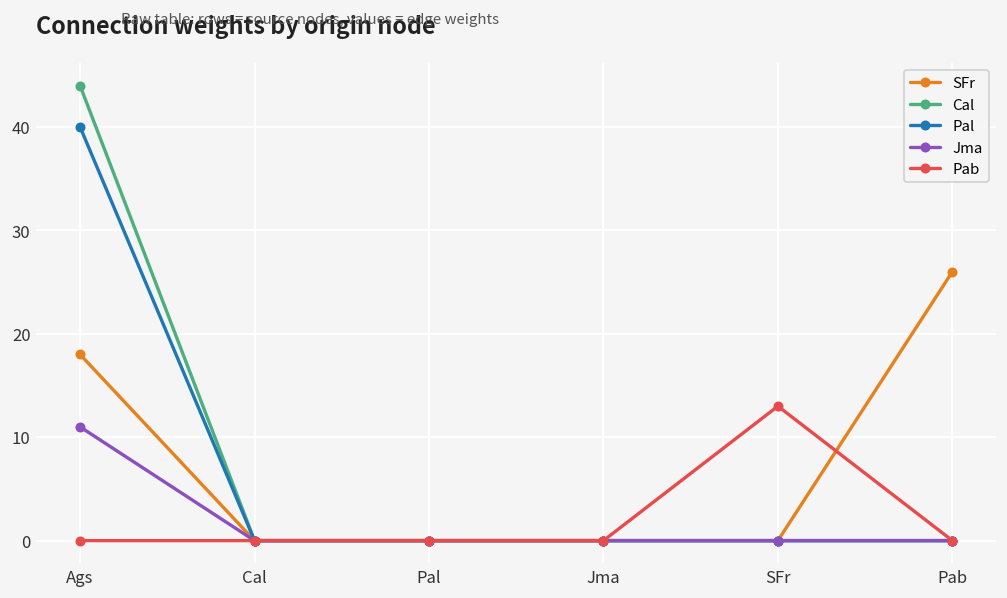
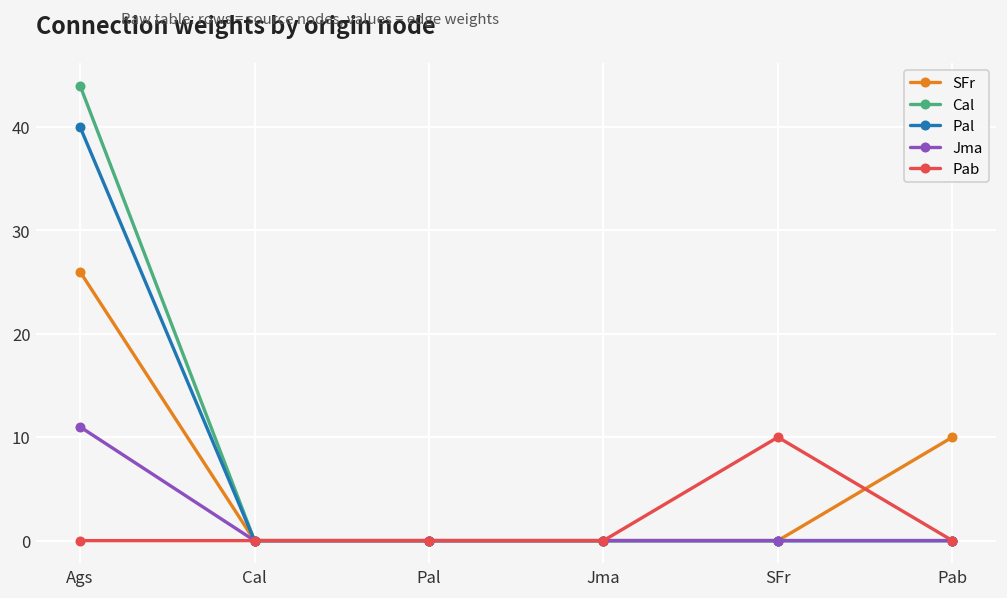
SFr, Ags: 18 -> 26
Pab, SFr: 13 -> 10
SFr, Pab: 26 -> 10
